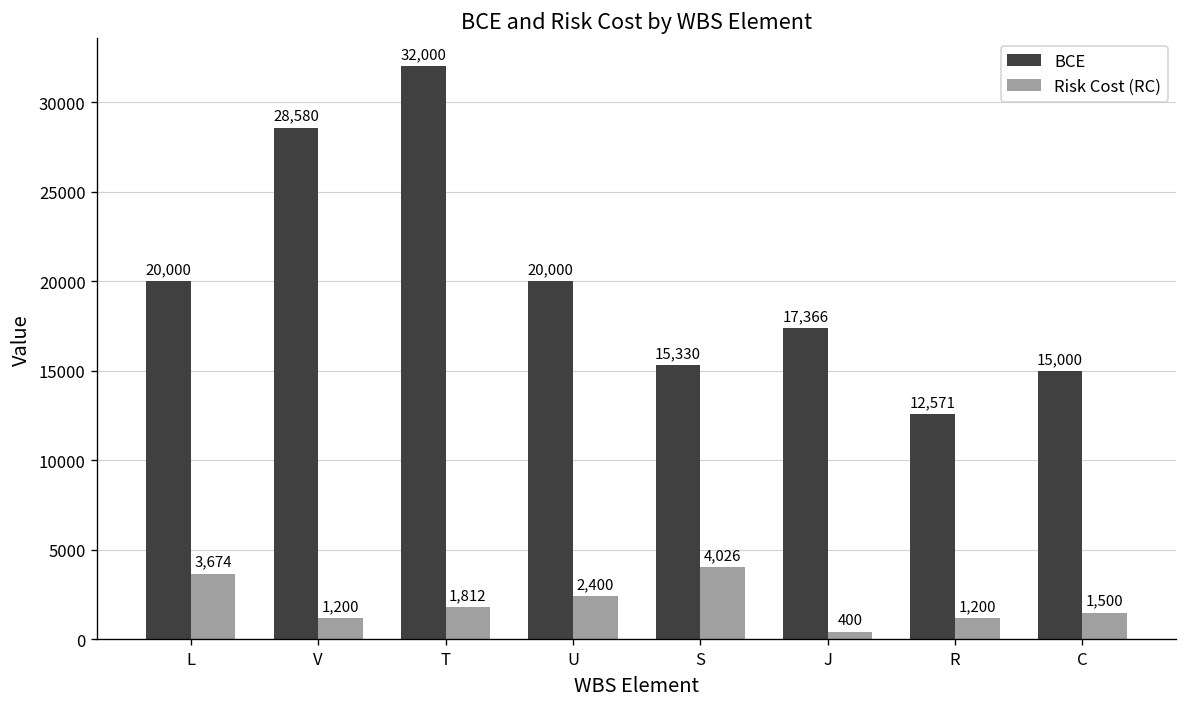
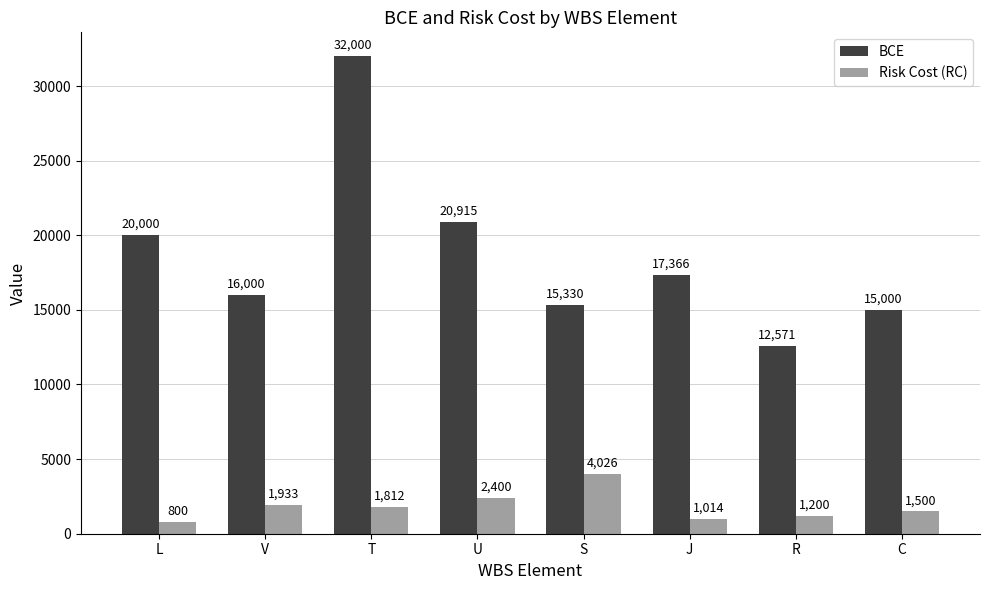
Risk Cost (RC), L: 3,674 -> 800
BCE, V: 28,580 -> 16,000
Risk Cost (RC), V: 1,200 -> 1,933
BCE, U: 20,000 -> 20,915
Risk Cost (RC), J: 400 -> 1,014
